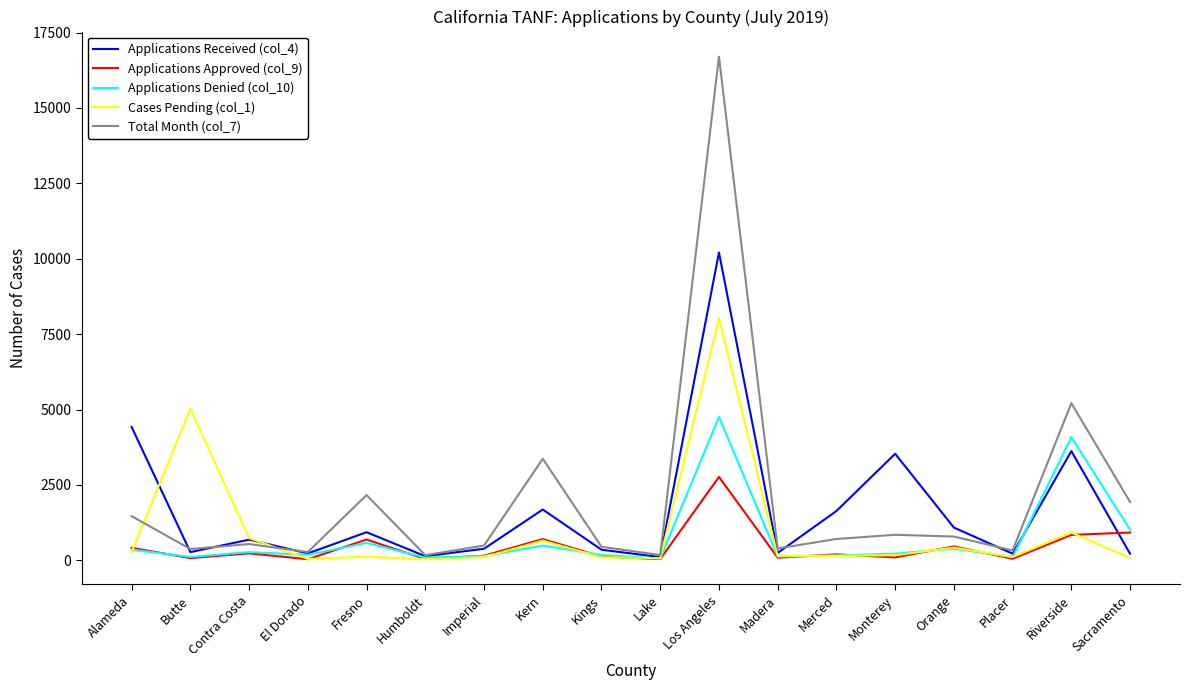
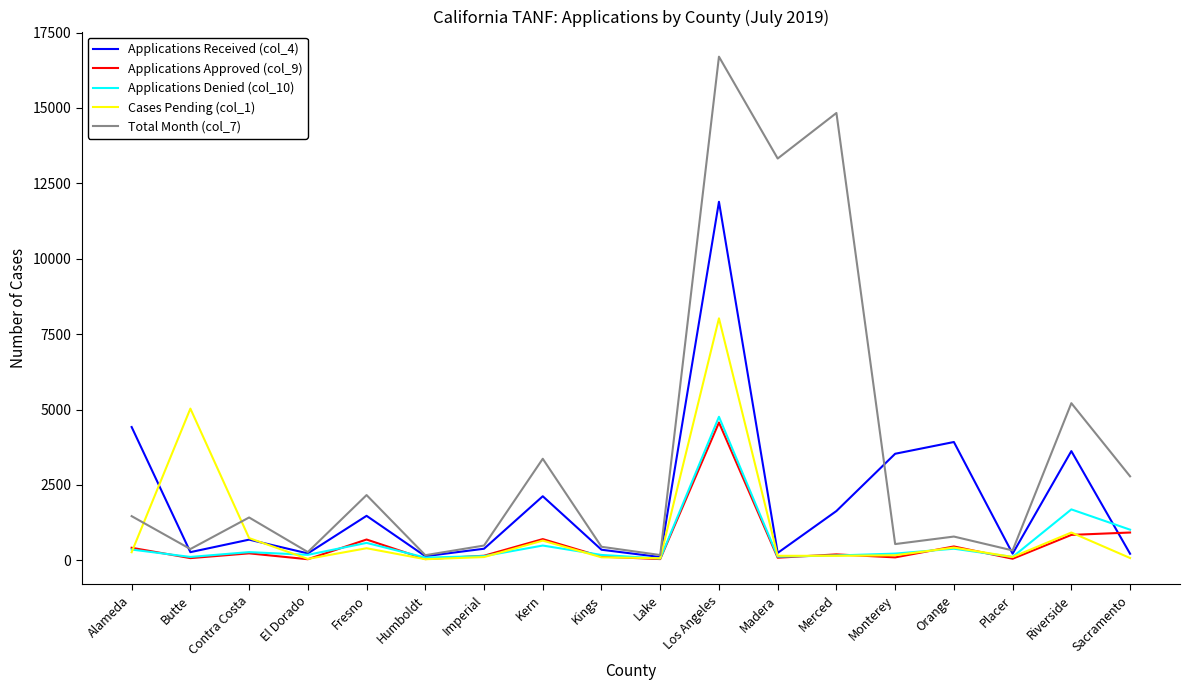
Total Month (col_7), Contra Costa: 500 -> 1400
Applications Received (col_4), Fresno: 900 -> 1500
Cases Pending (col_1), Fresno: 100 -> 400
Applications Received (col_4), Kern: 1700 -> 2100
Applications Received (col_4), Los Angeles: 10200 -> 11900
Applications Approved (col_9), Los Angeles: 2800 -> 4600
Total Month (col_7), Madera: 400 -> 13300
Total Month (col_7), Merced: 700 -> 14800
Total Month (col_7), Monterey: 800 -> 500
Applications Received (col_4), Orange: 1100 -> 3900
Applications Denied (col_10), Riverside: 4100 -> 1700
Total Month (col_7), Sacramento: 1900 -> 2800
